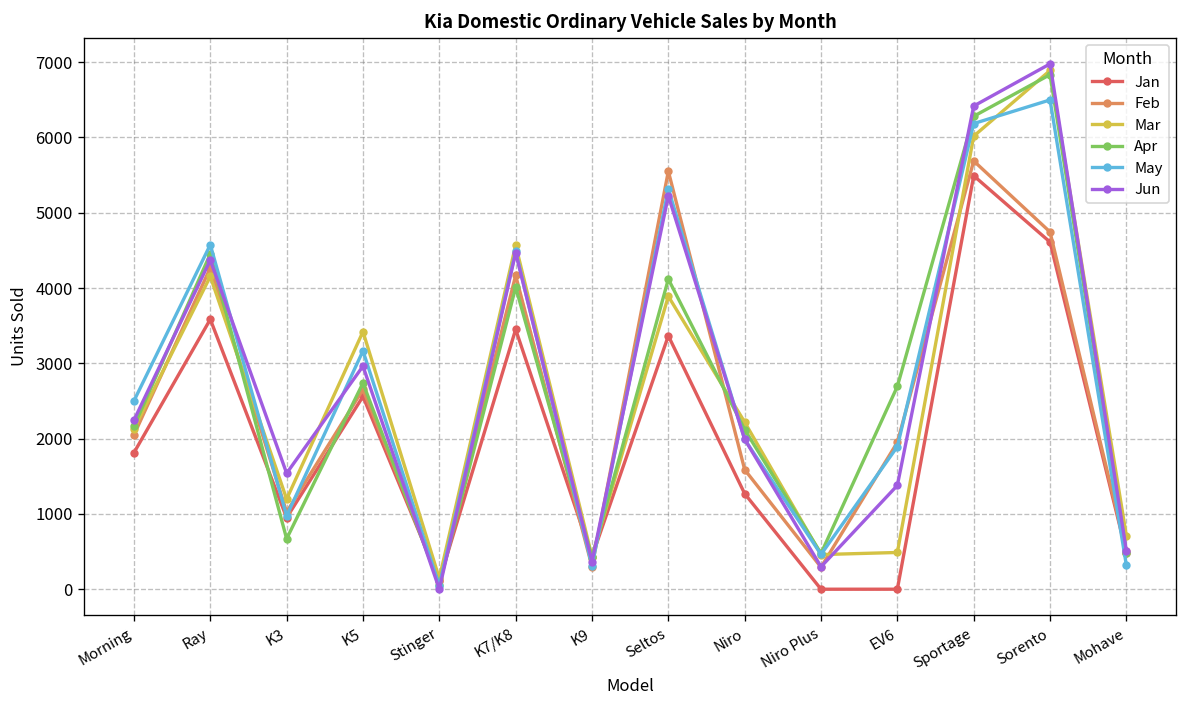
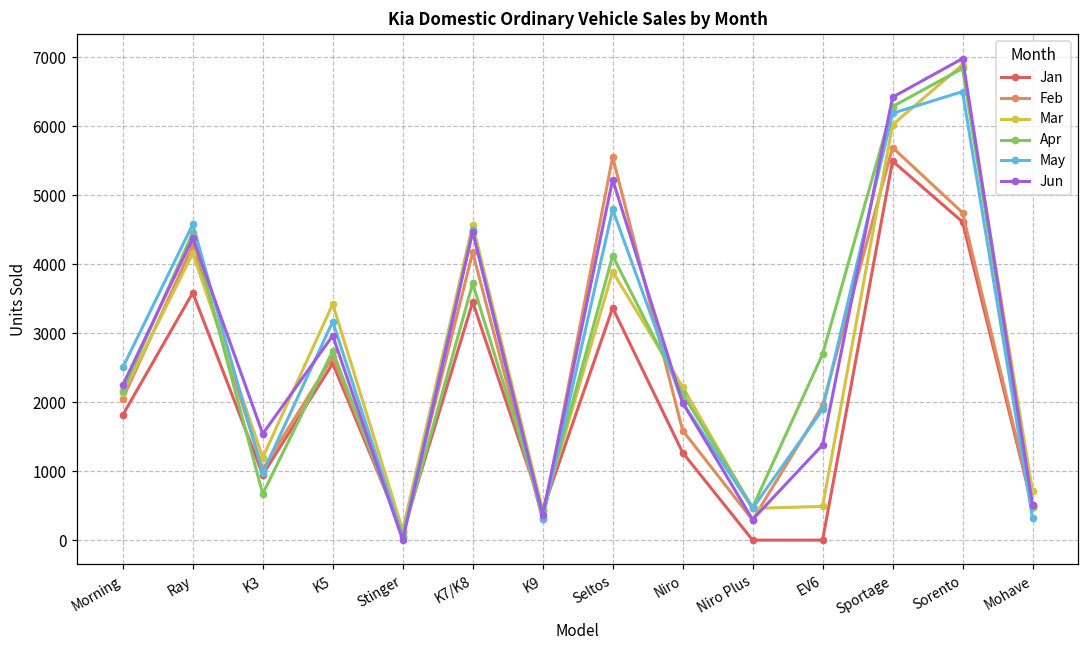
Apr, K7/K8: 4000 -> 3700
May, Seltos: 5300 -> 4800
